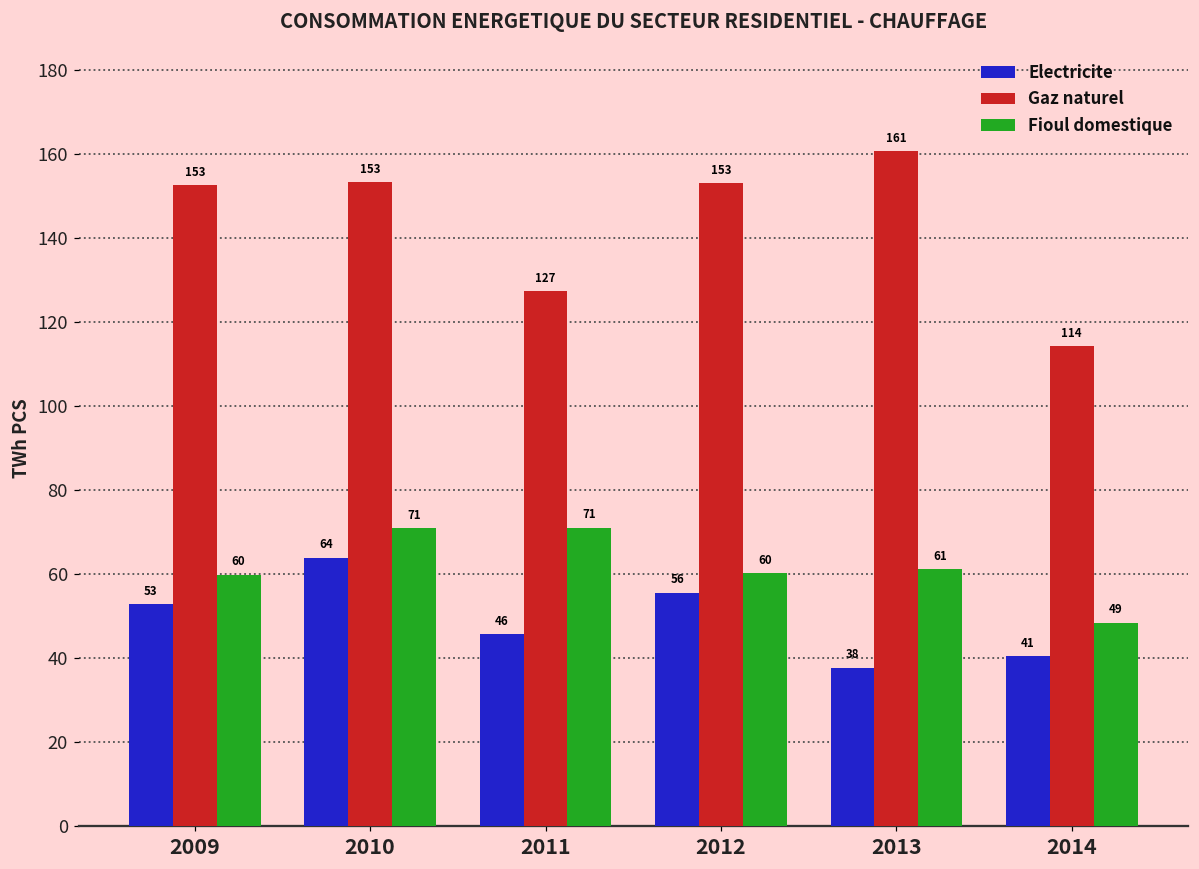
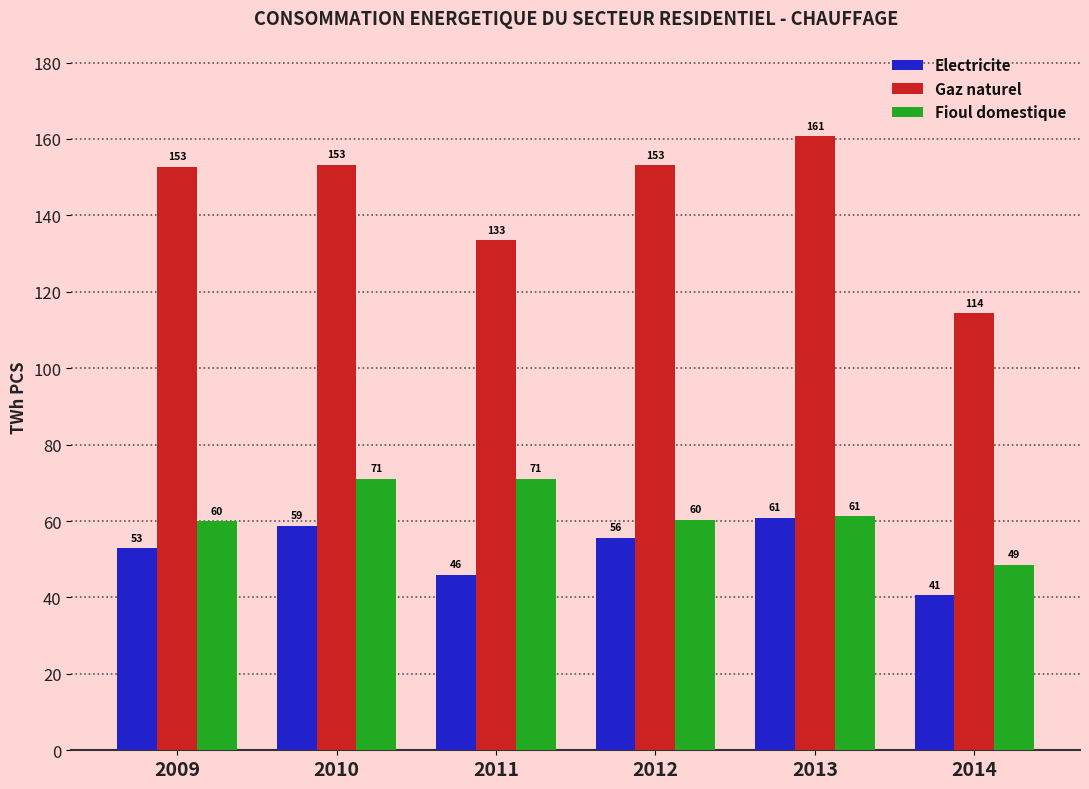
Electricite, 2010: 64 -> 59
Gaz naturel, 2011: 127 -> 133
Electricite, 2013: 38 -> 61
